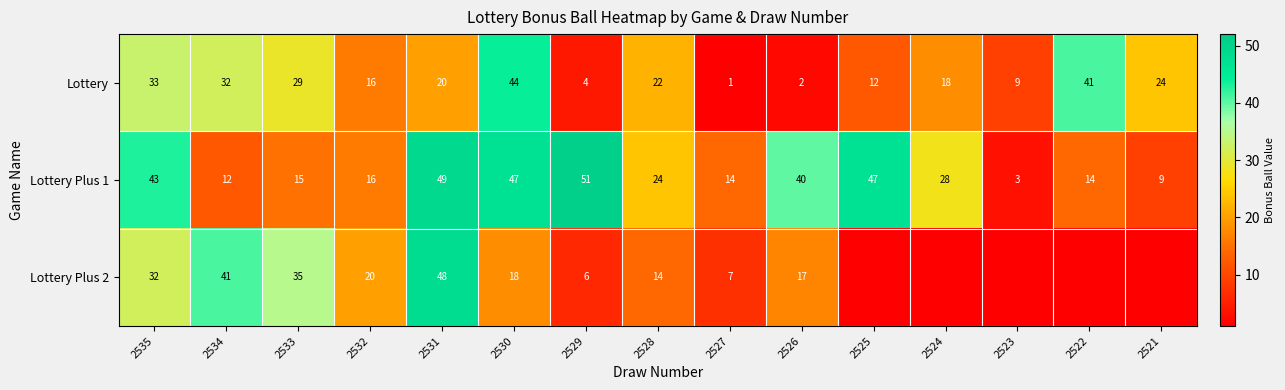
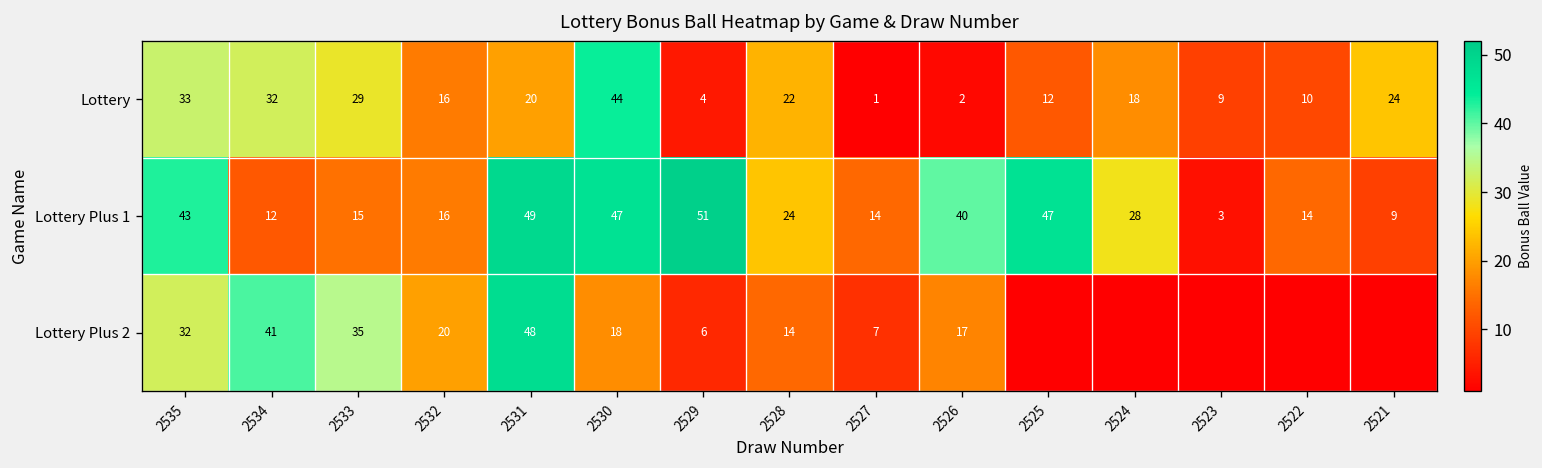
Lottery, 2522: 41 -> 10
